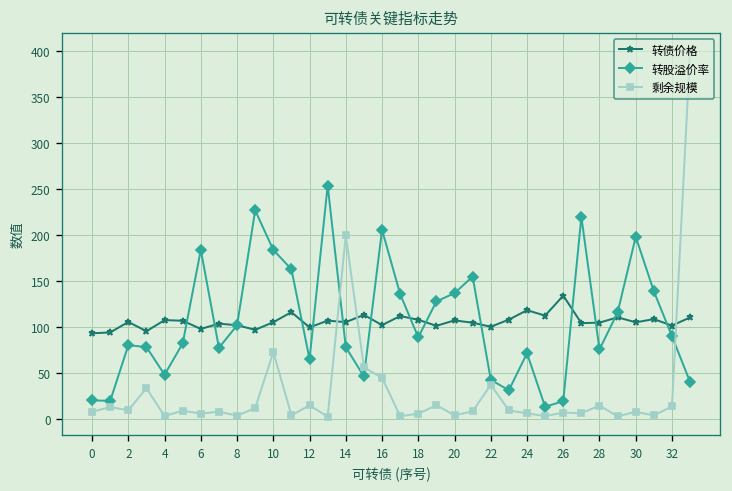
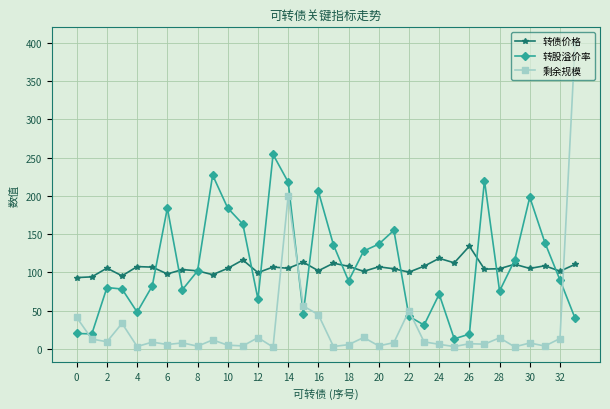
剩余规模, 0: 10 -> 40
剩余规模, 10: 70 -> 10
转股溢价率, 14: 80 -> 220
剩余规模, 22: 40 -> 50
